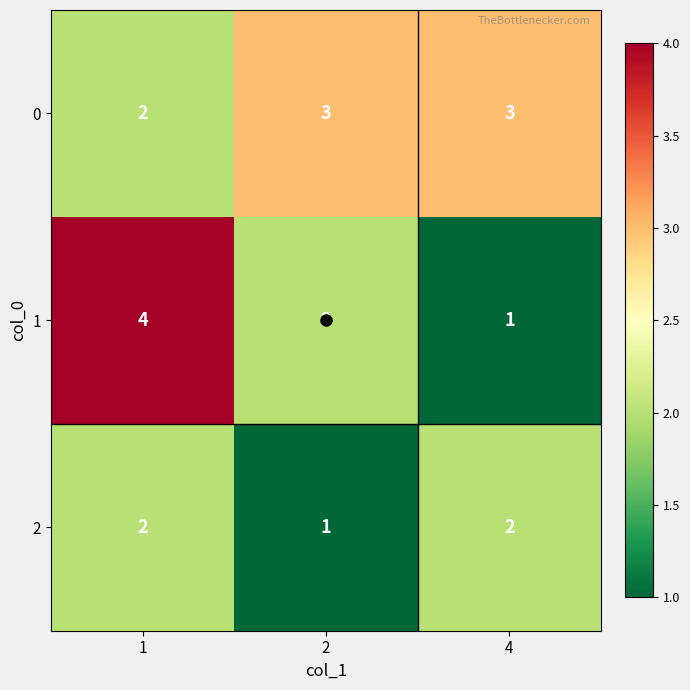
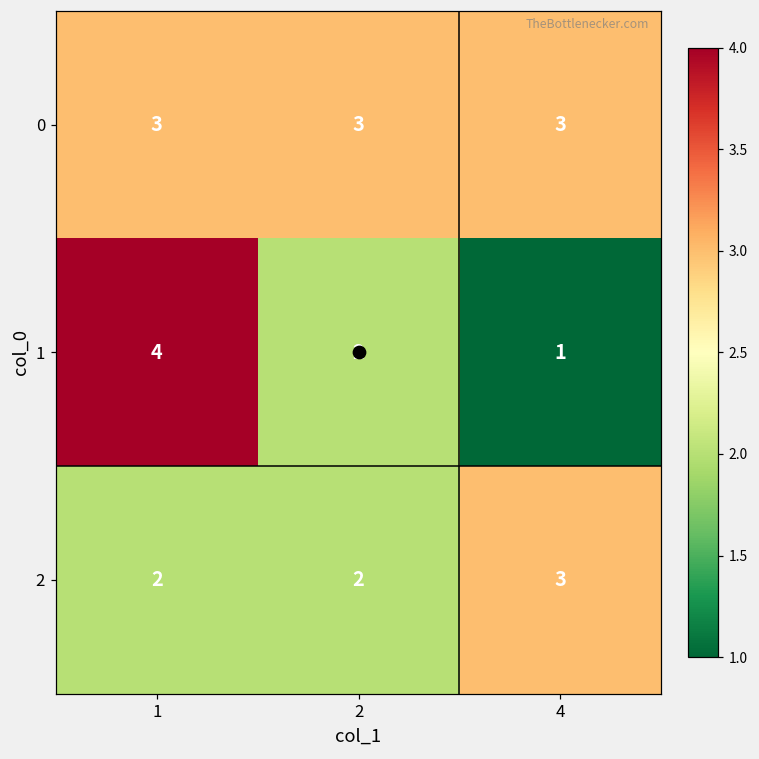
0, 1: 2 -> 3
2, 2: 1 -> 2
2, 4: 2 -> 3
